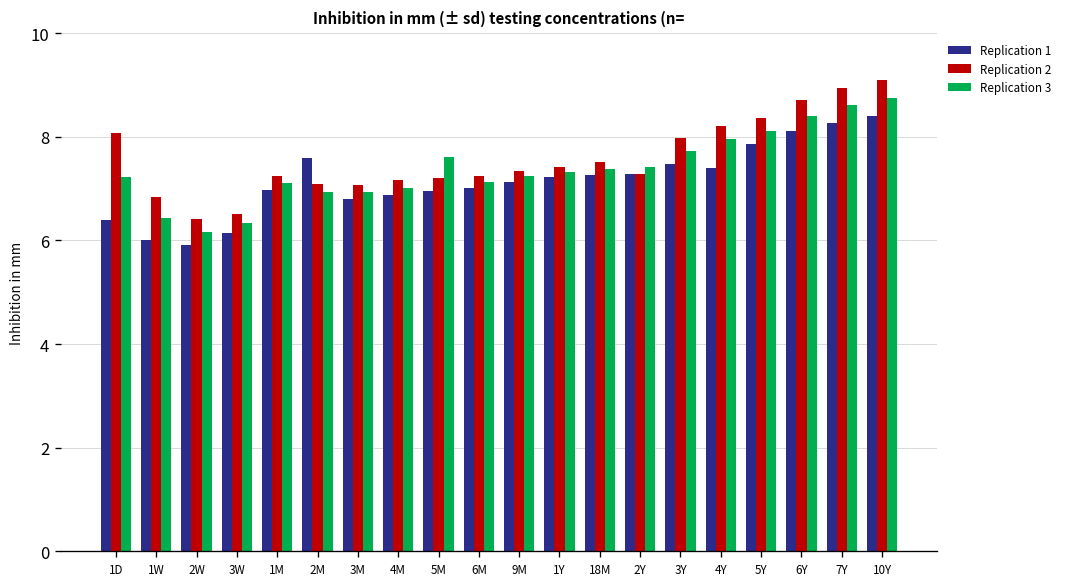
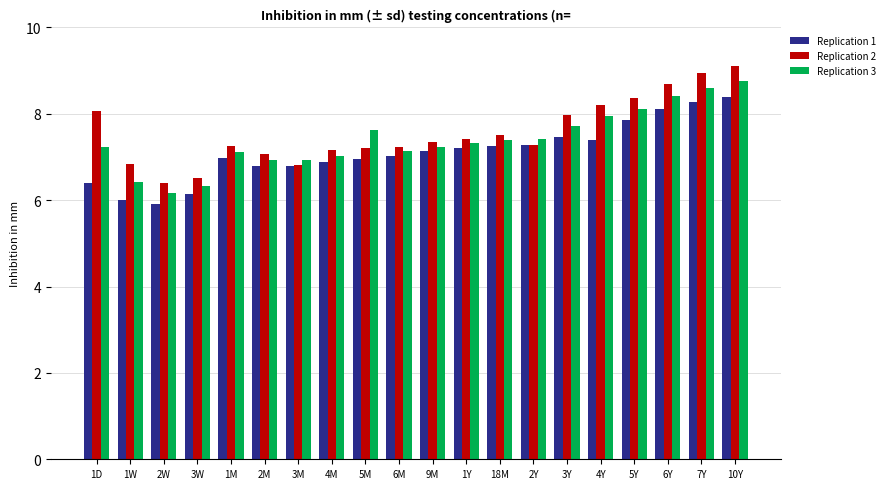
Replication 1, 2M: 7.6 -> 6.8
Replication 2, 3M: 7.1 -> 6.8
